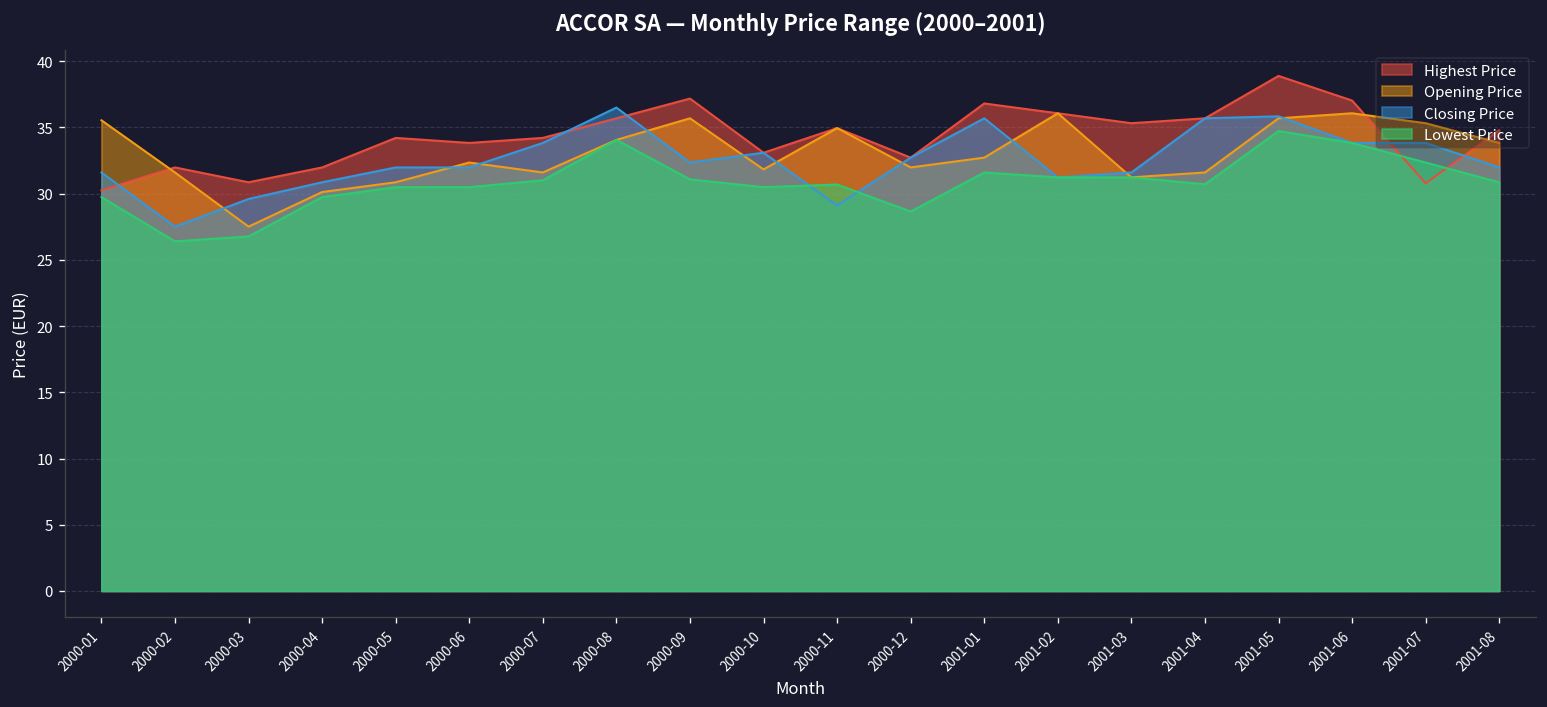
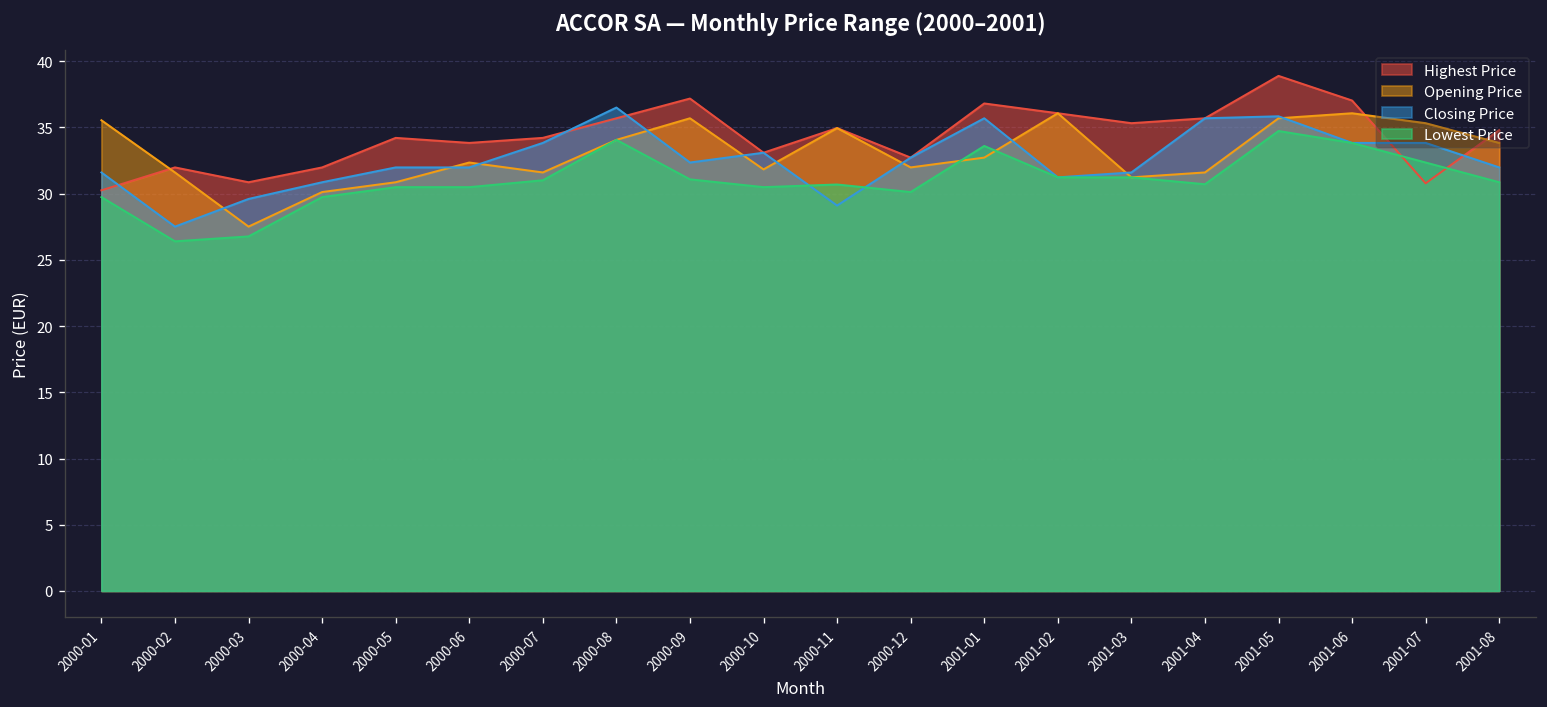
Lowest Price, 2000-12: 28.7 -> 30.1
Lowest Price, 2001-01: 31.6 -> 33.6
